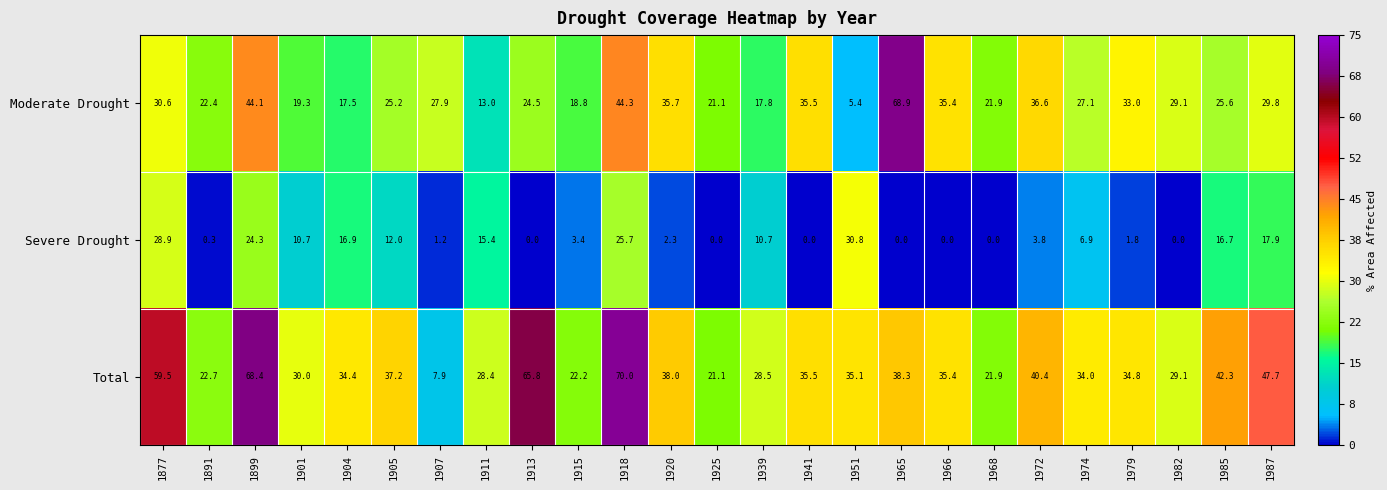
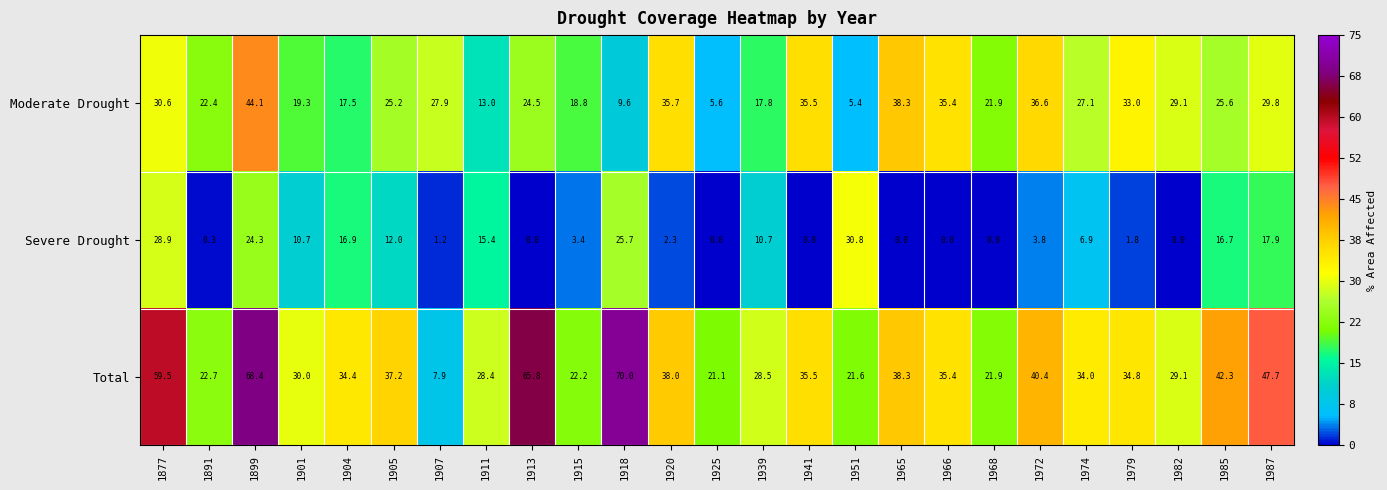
Moderate Drought, 1918: 44.3 -> 9.6
Moderate Drought, 1925: 21.1 -> 5.6
Moderate Drought, 1965: 68.9 -> 38.3
Total, 1951: 35.1 -> 21.6
